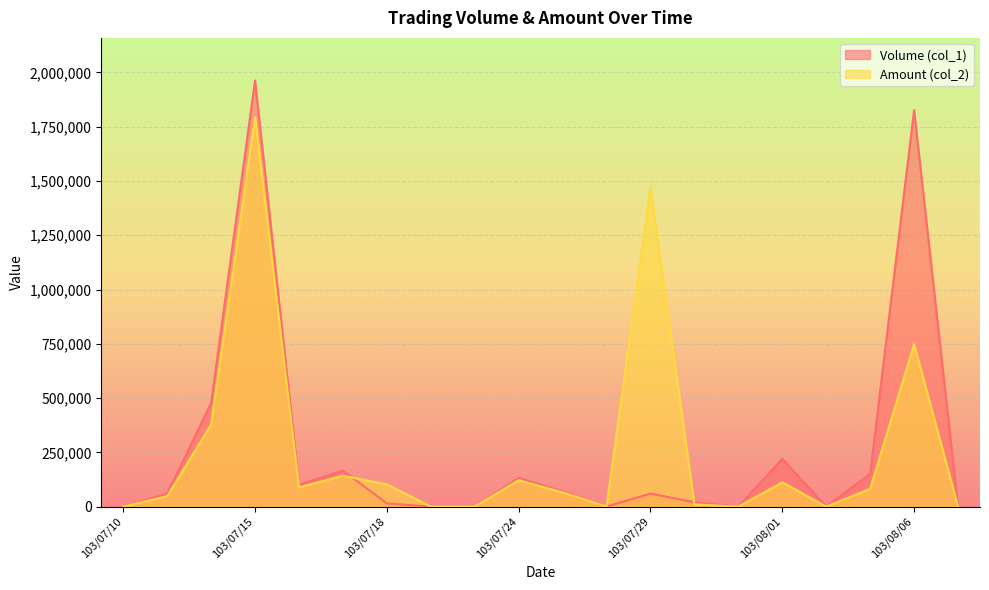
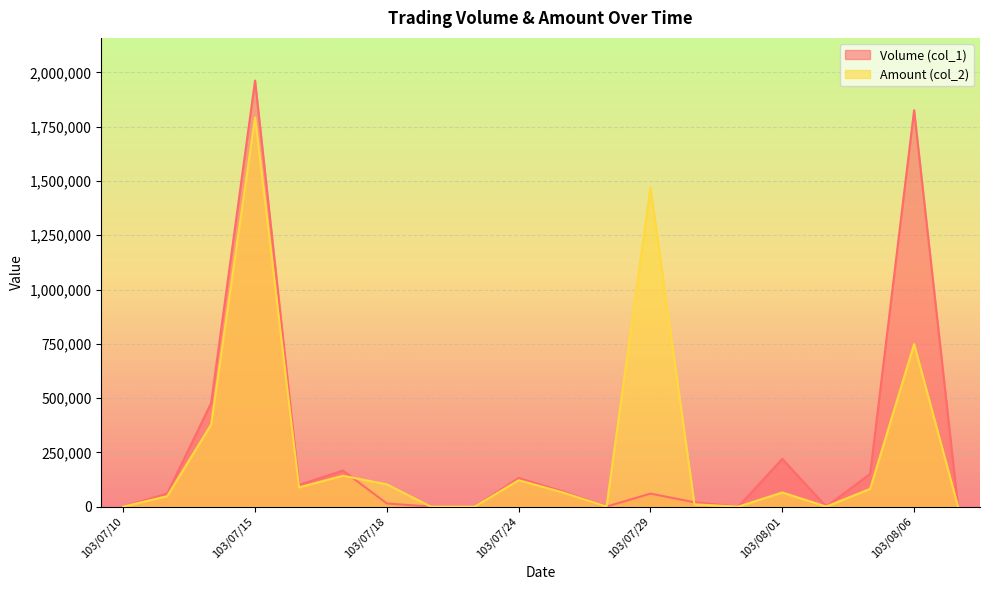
Amount (col_2), 103/08/01: 110,000 -> 70,000
